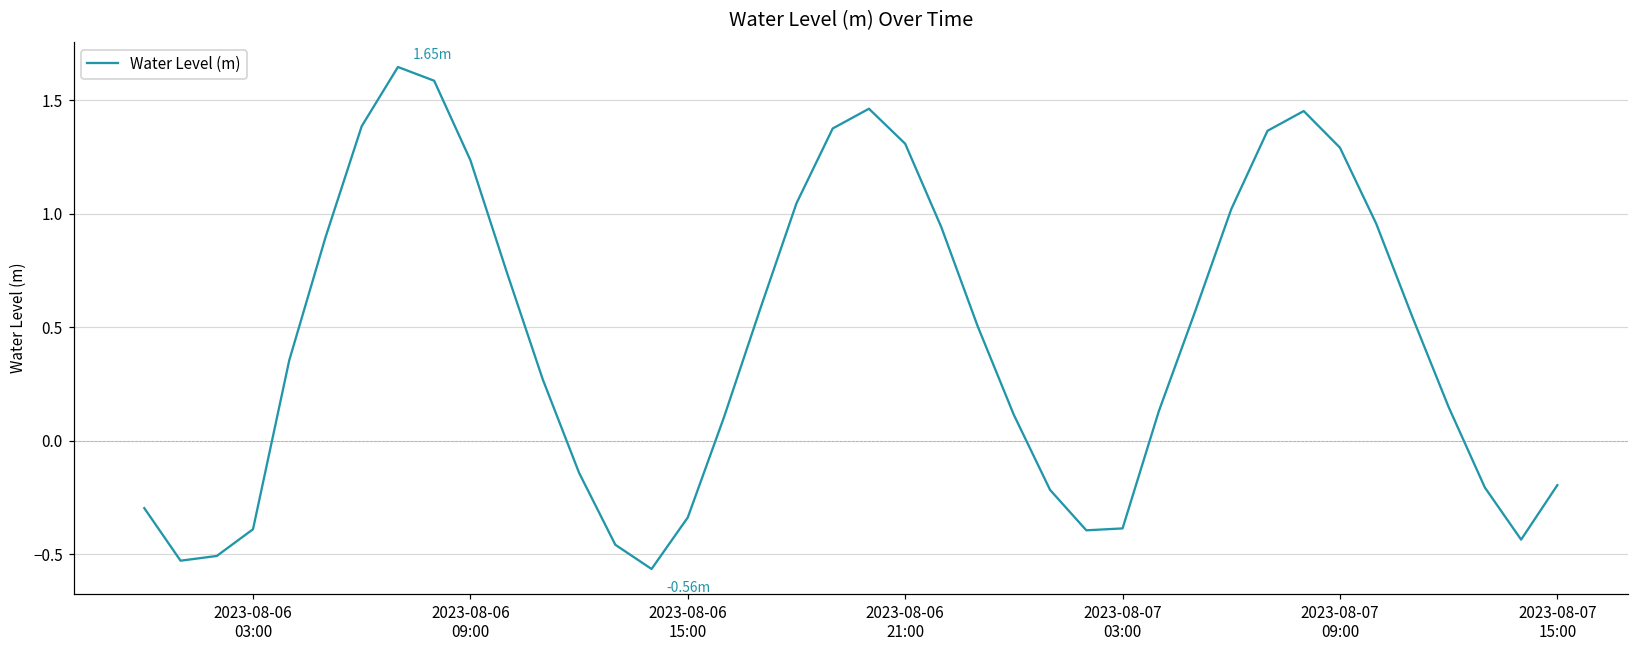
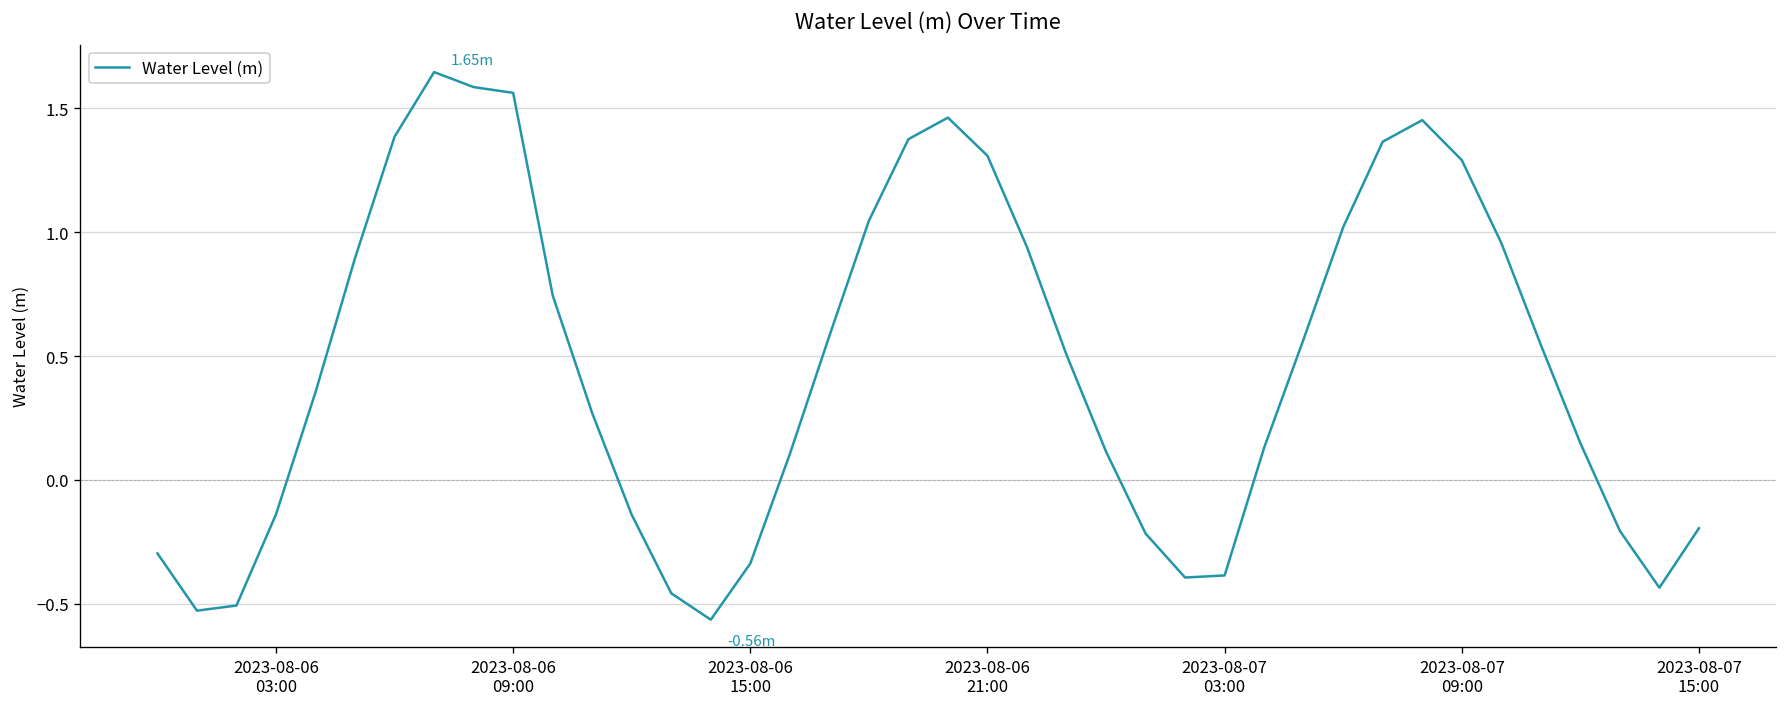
2023-08-06 03:00: -0.39 -> -0.14
2023-08-06 09:00: 1.24 -> 1.56
